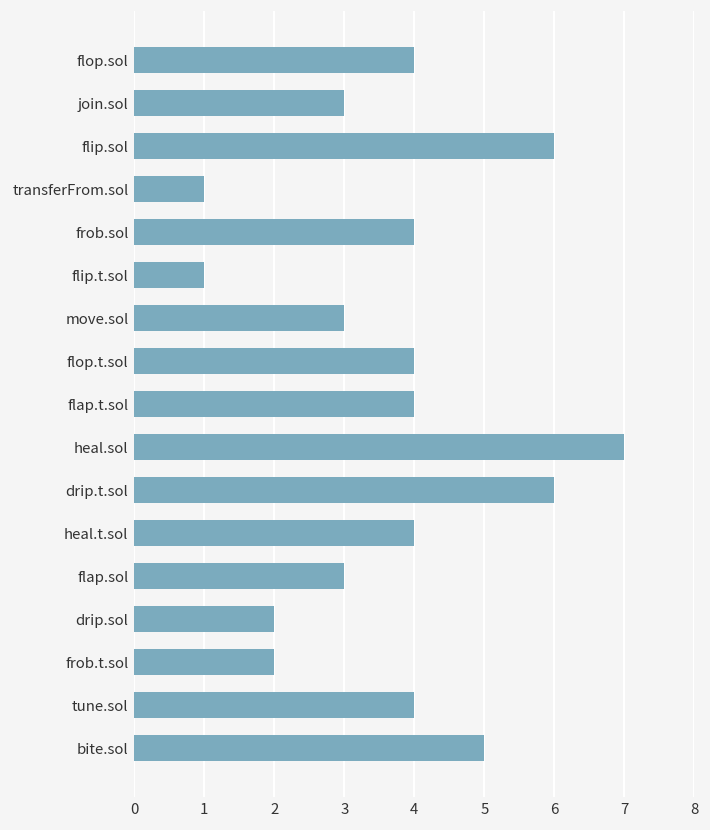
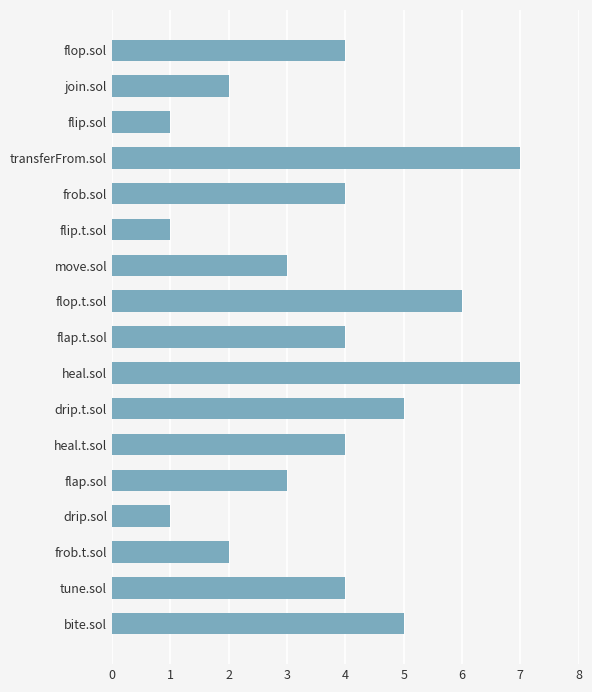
join.sol: 3 -> 2
flip.sol: 6 -> 1
transferFrom.sol: 1 -> 7
flop.t.sol: 4 -> 6
drip.t.sol: 6 -> 5
drip.sol: 2 -> 1
